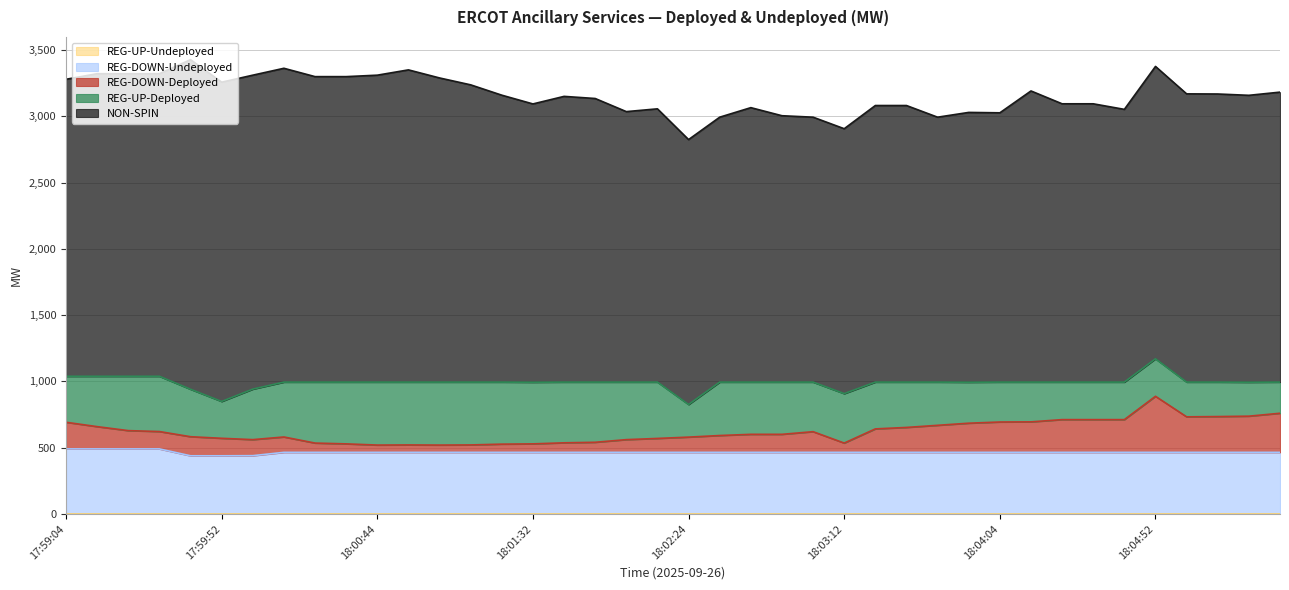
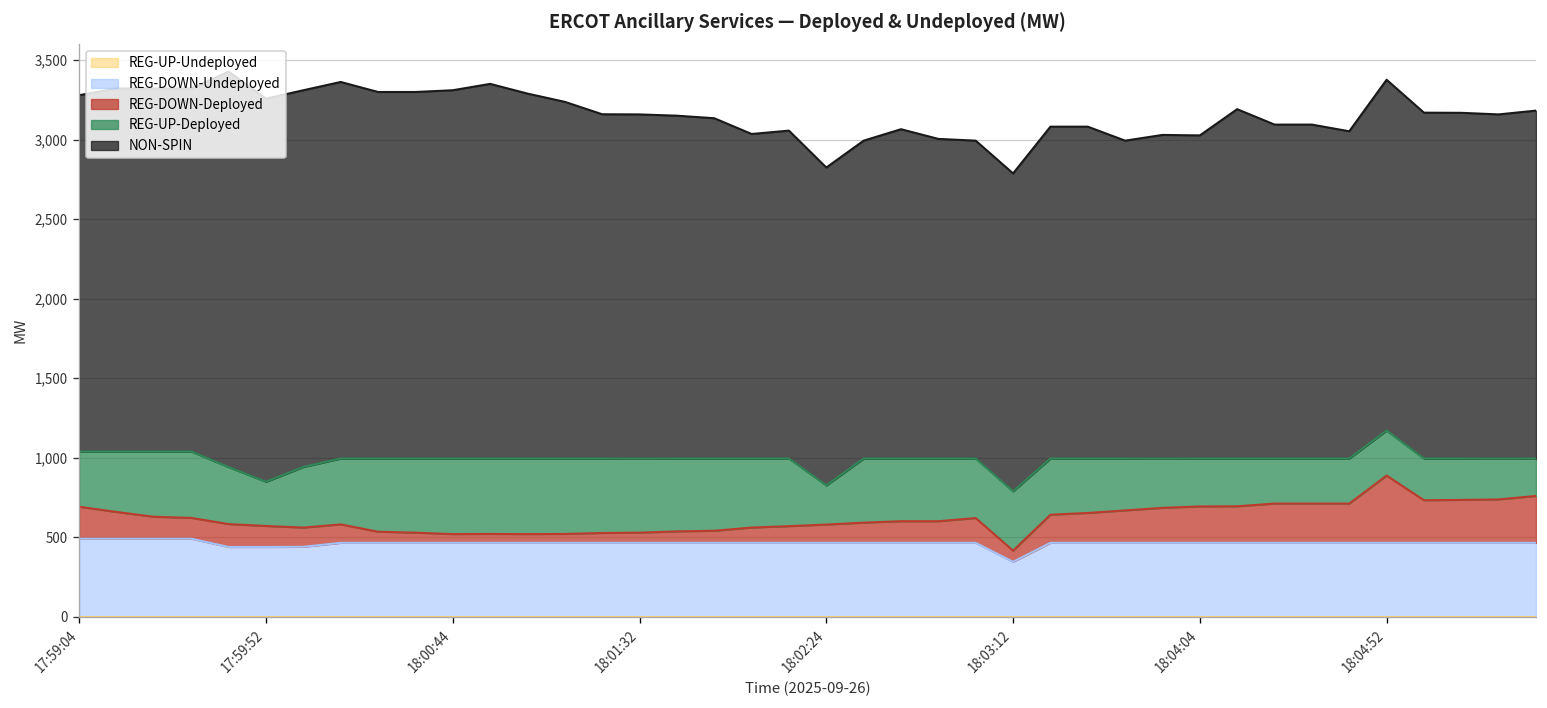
NON-SPIN, 18:01:32: 2,100 -> 2,170
REG-DOWN-Undeployed, 18:03:12: 470 -> 350
